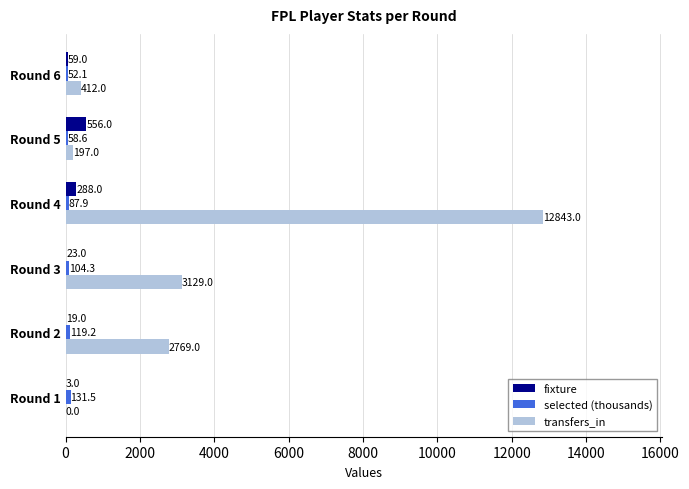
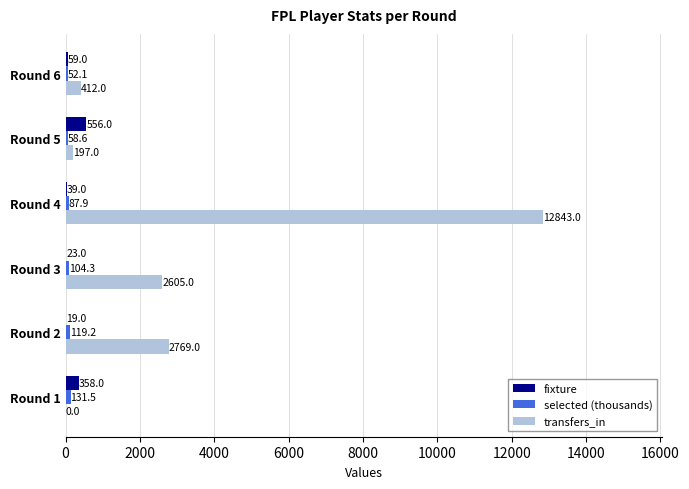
fixture, Round 4: 288.0 -> 39.0
transfers_in, Round 3: 3129.0 -> 2605.0
fixture, Round 1: 3.0 -> 358.0
